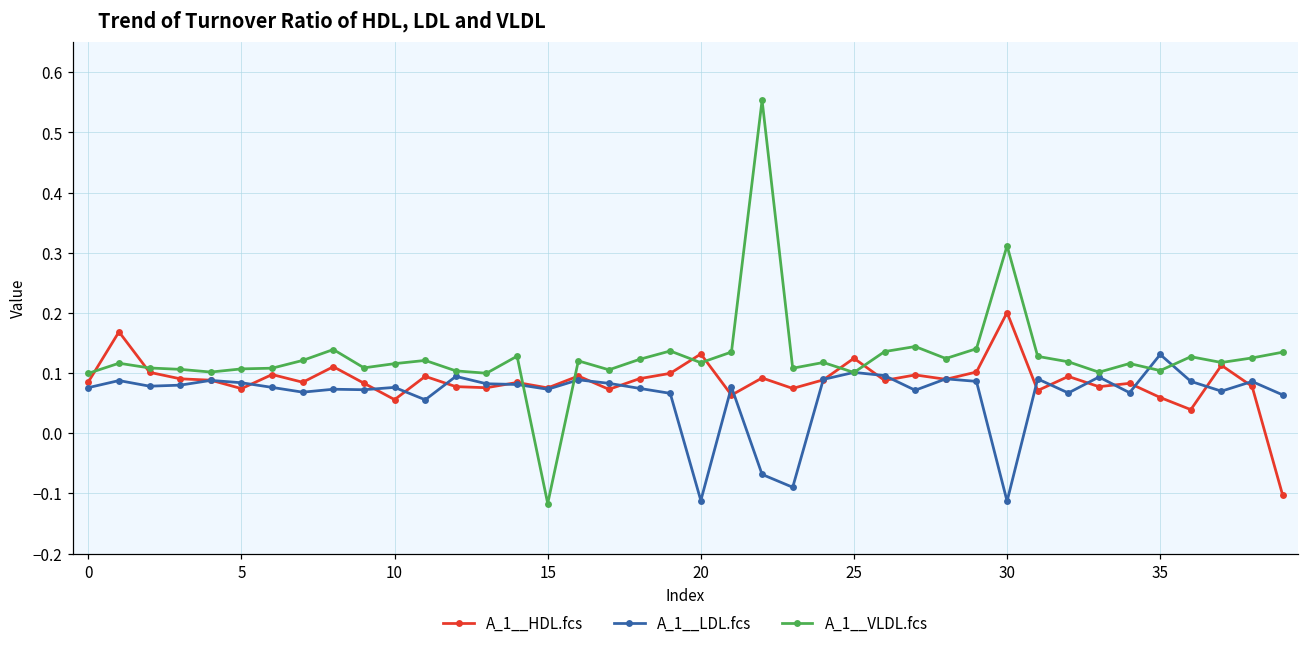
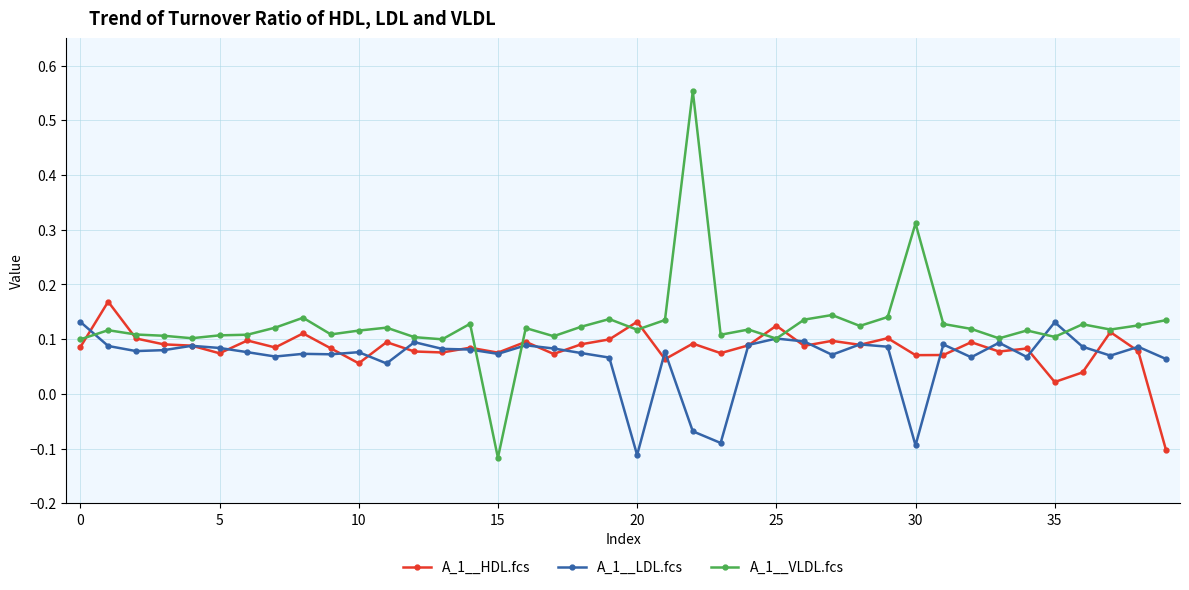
A_1__LDL.fcs, 0: 0.08 -> 0.13
A_1__HDL.fcs, 30: 0.20 -> 0.07
A_1__LDL.fcs, 30: -0.11 -> -0.09
A_1__HDL.fcs, 35: 0.06 -> 0.02
